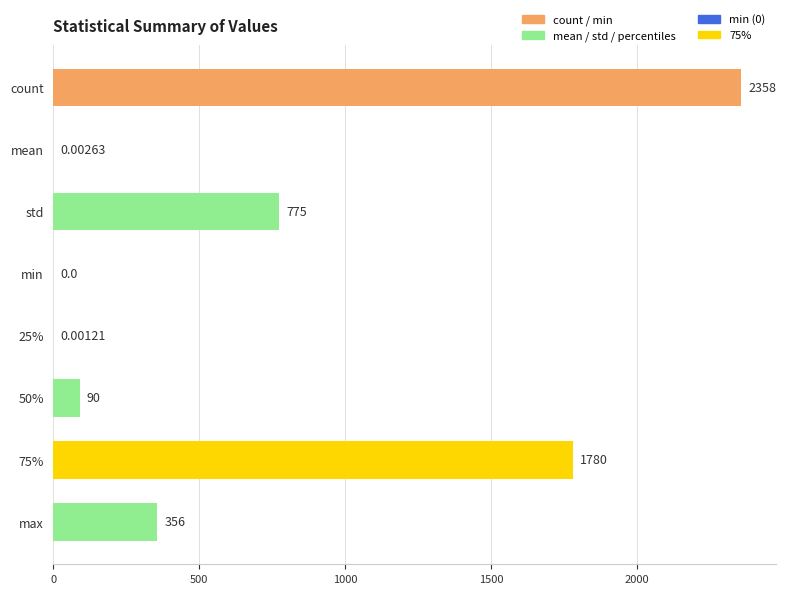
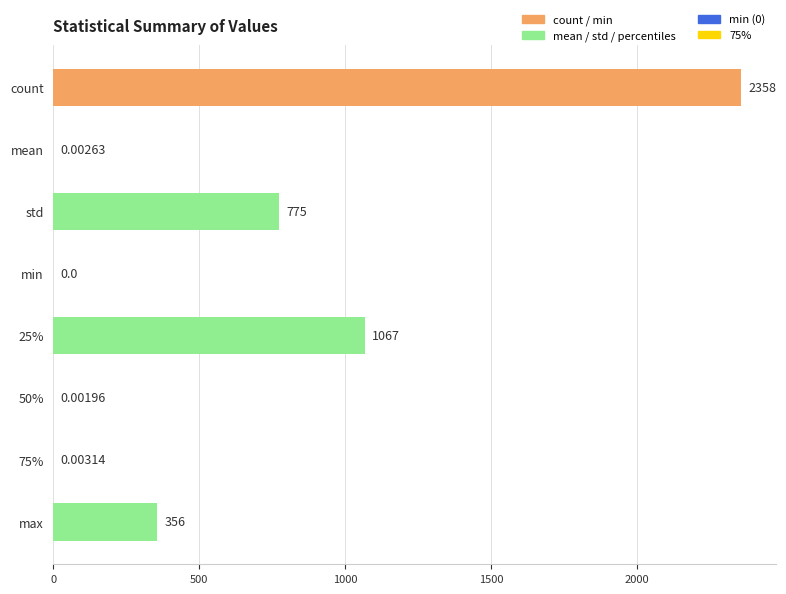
25%: 0.00121 -> 1067
50%: 90 -> 0.00196
75%: 1780 -> 0.00314
